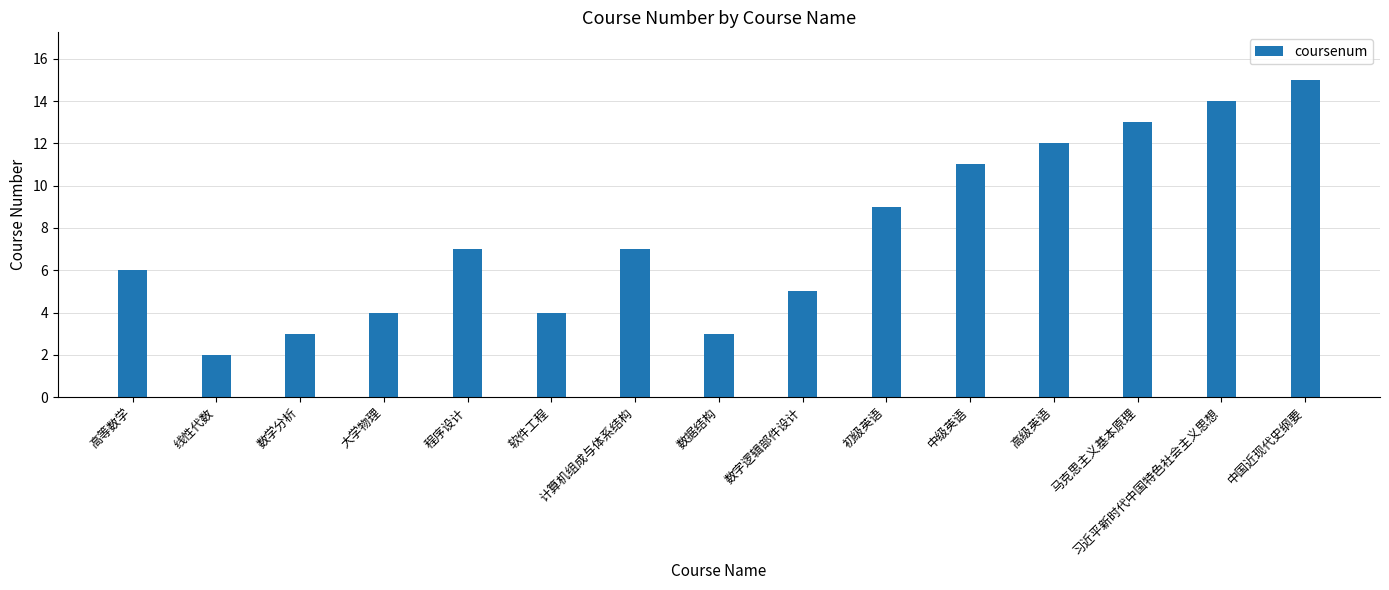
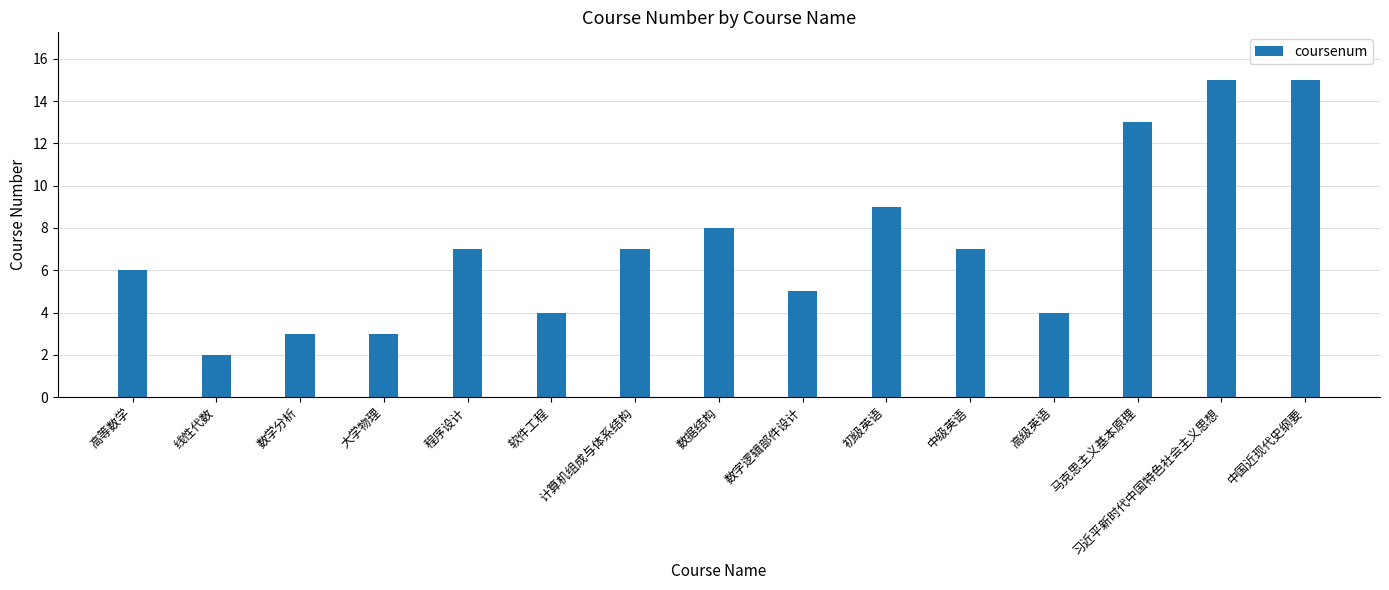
大学物理: 4 -> 3
数据结构: 3 -> 8
中级英语: 11 -> 7
高级英语: 12 -> 4
习近平新时代中国特色社会主义思想: 14 -> 15
